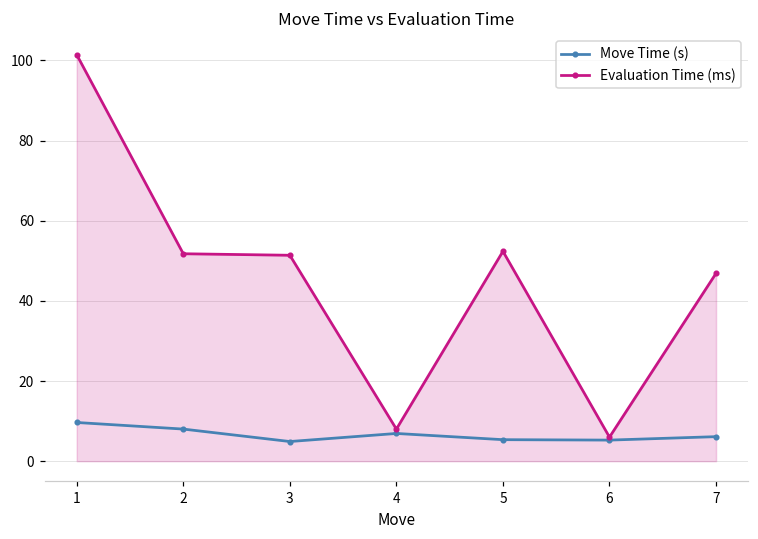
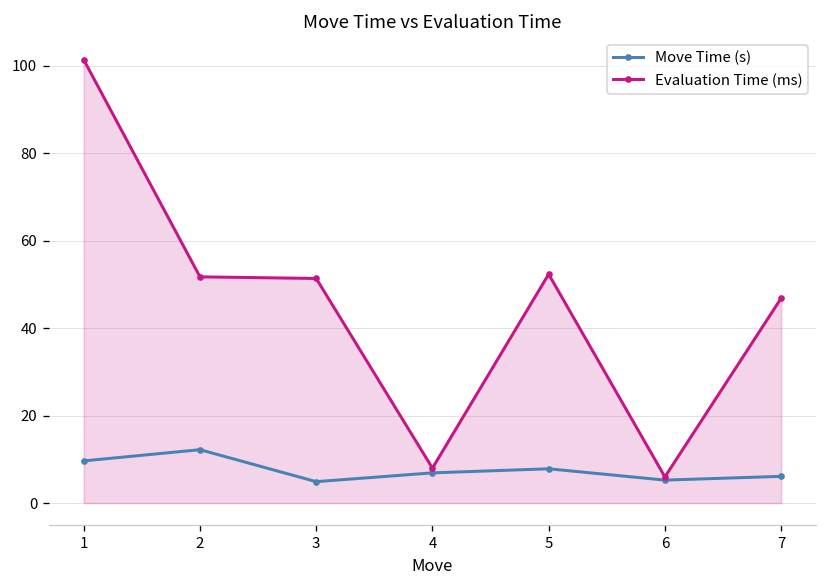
Move Time (s), 2: 8 -> 12
Move Time (s), 5: 5 -> 8
